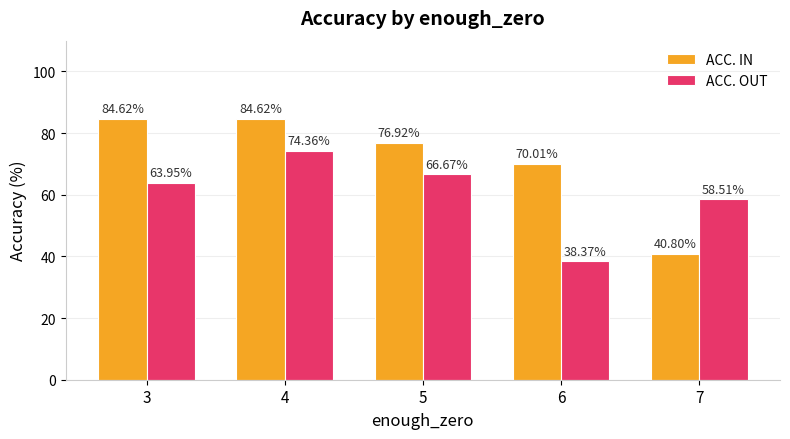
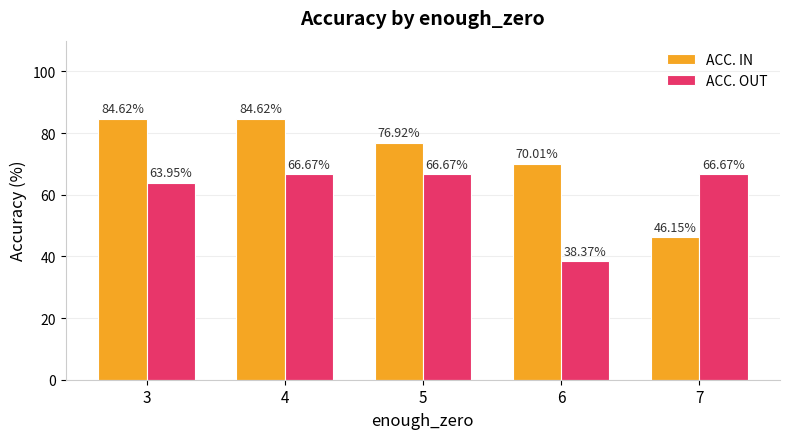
ACC. OUT, 4: 74.36% -> 66.67%
ACC. IN, 7: 40.80% -> 46.15%
ACC. OUT, 7: 58.51% -> 66.67%
